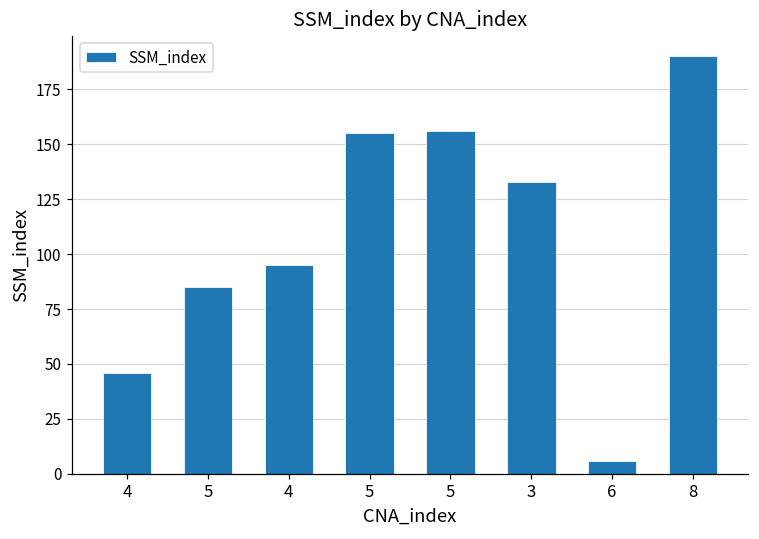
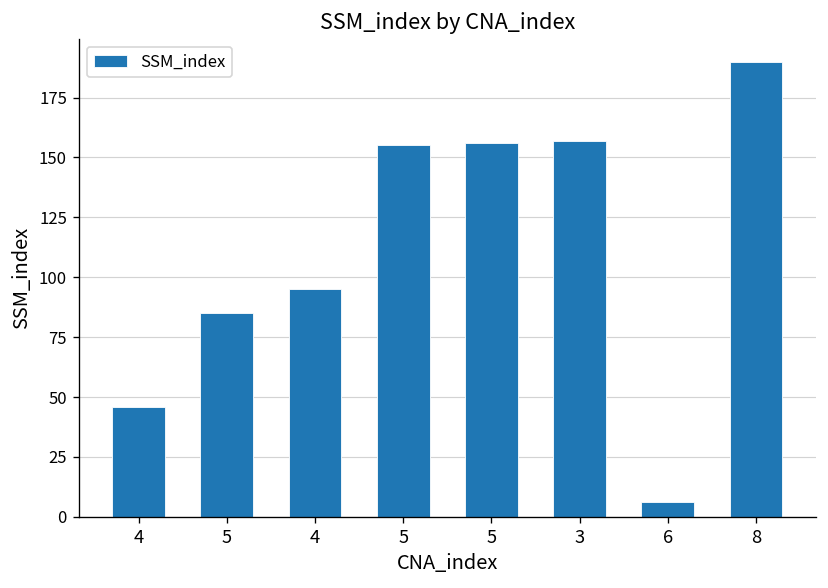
3: 133 -> 157
